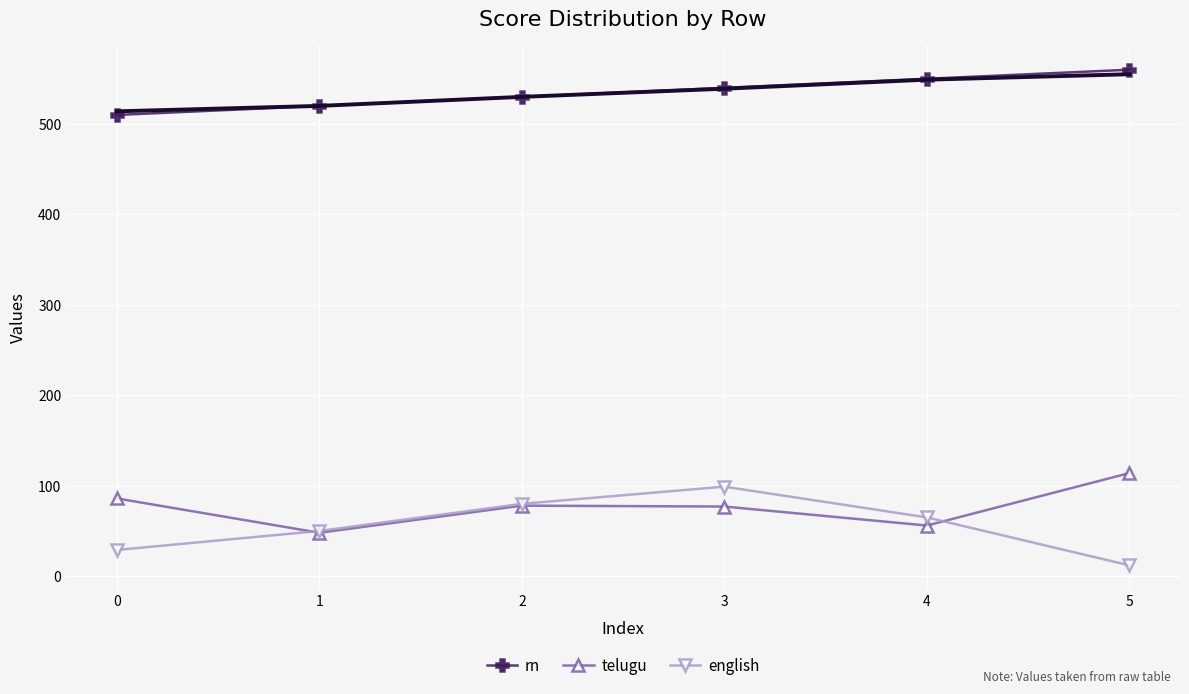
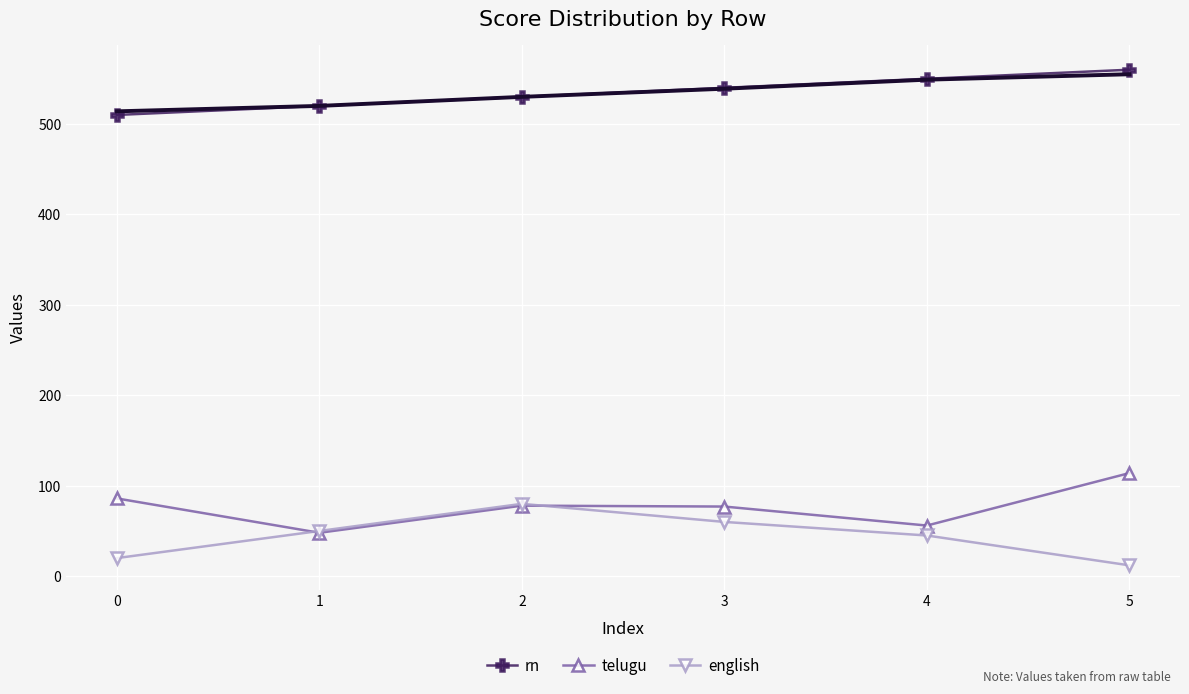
english, 0: 30 -> 20
english, 3: 100 -> 60
english, 4: 70 -> 50
